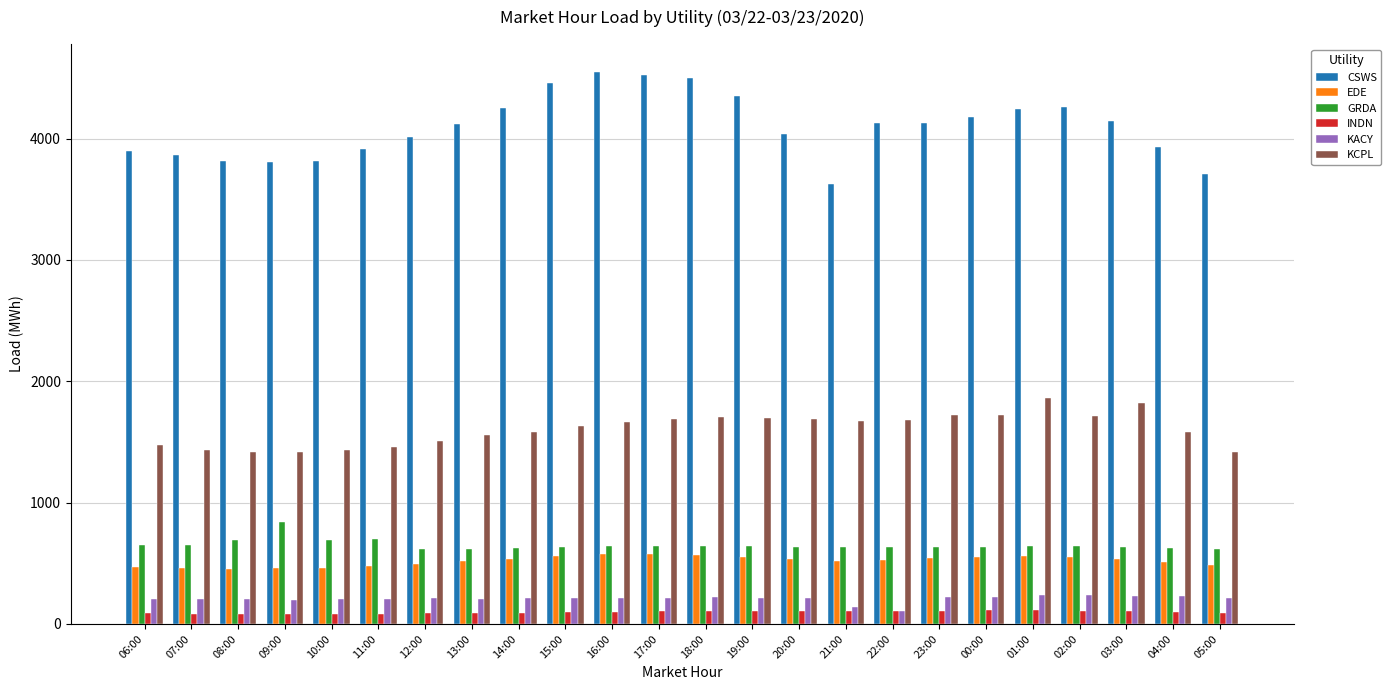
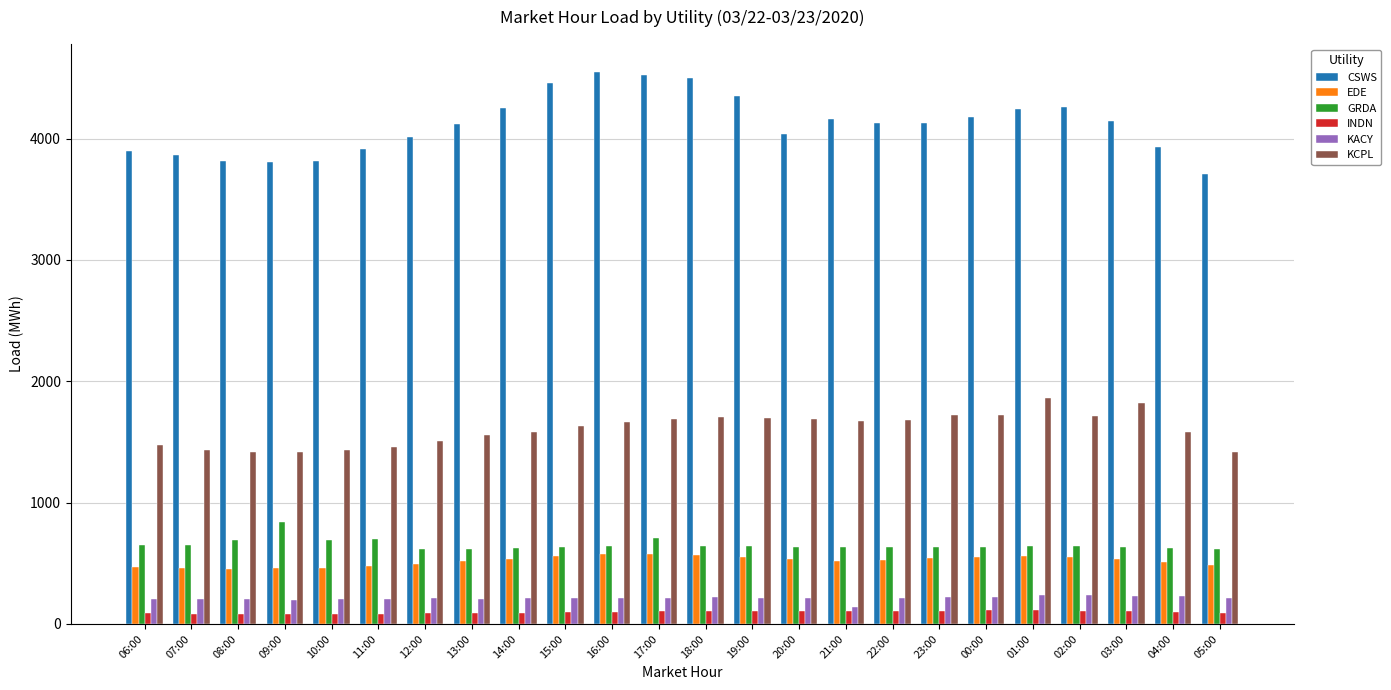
GRDA, 17:00: 640 -> 710
CSWS, 21:00: 3630 -> 4160
KACY, 22:00: 100 -> 220
